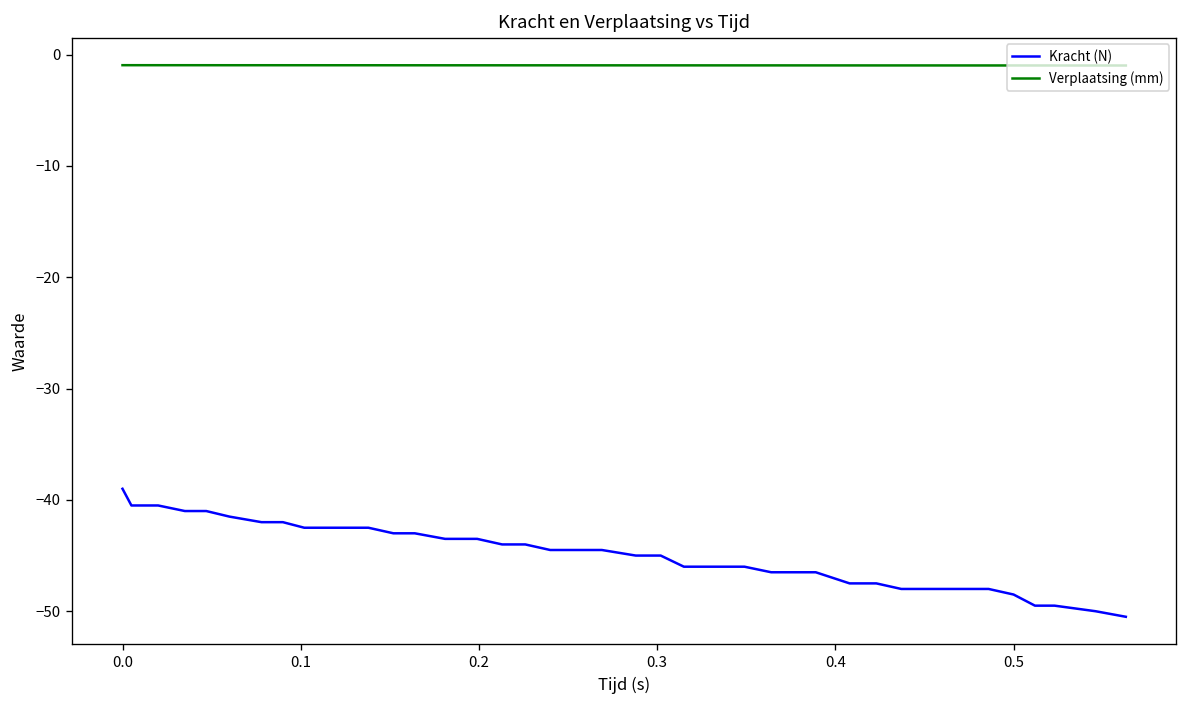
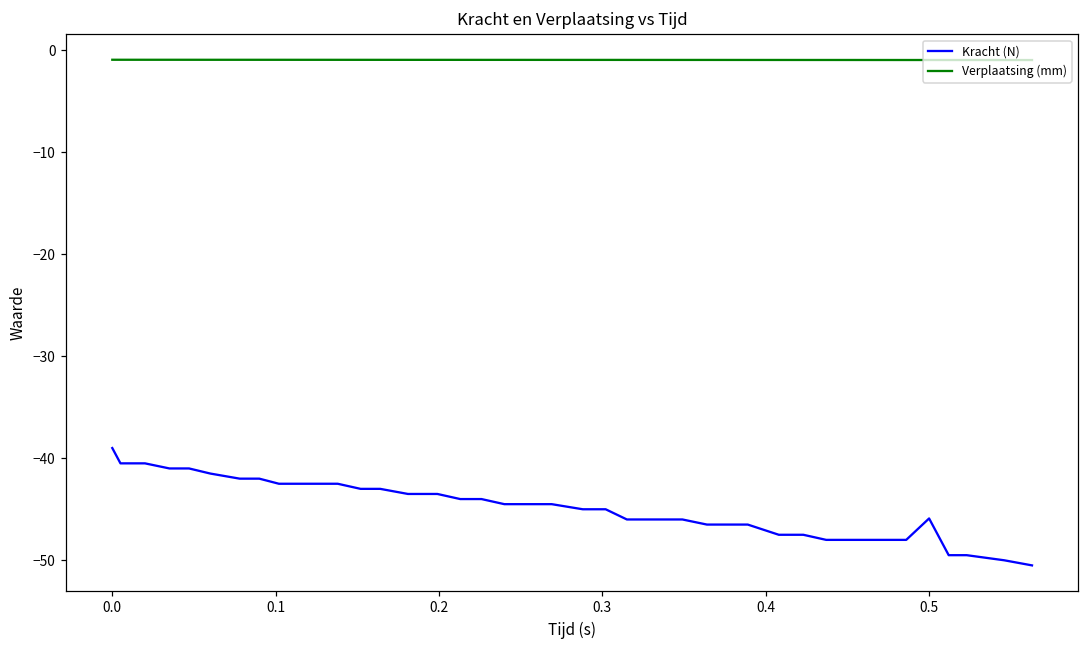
Kracht (N), 0.5: -49 -> -46
